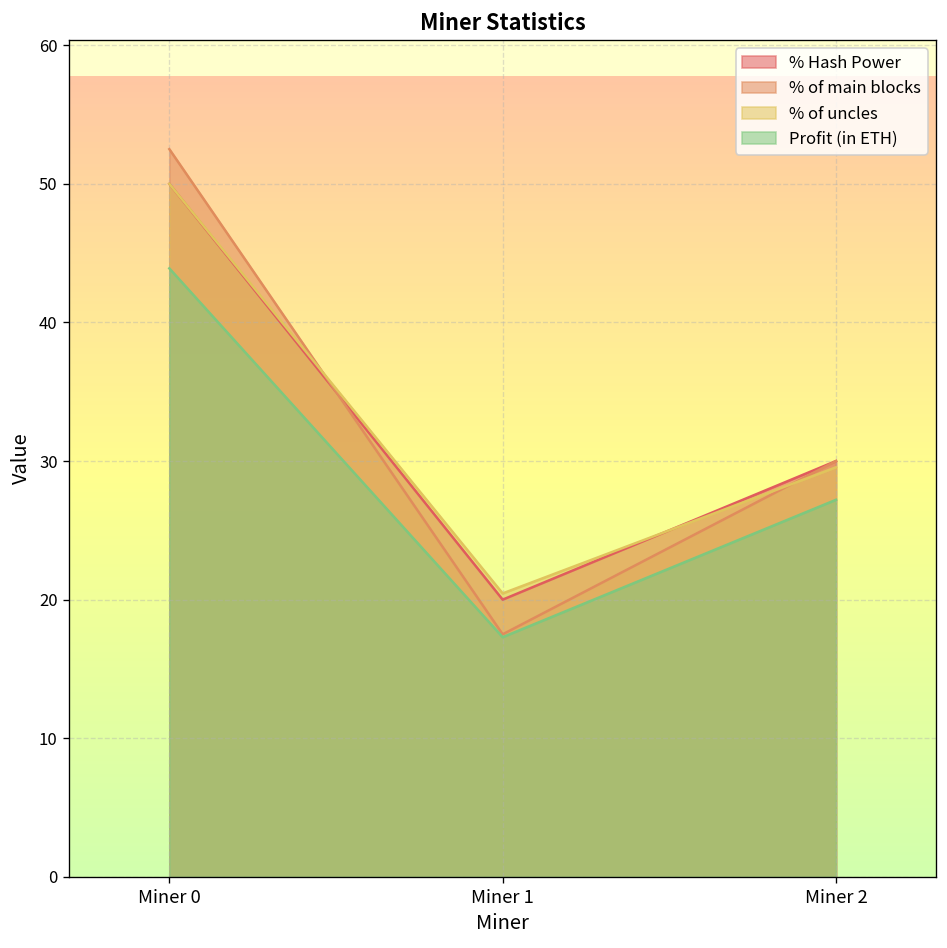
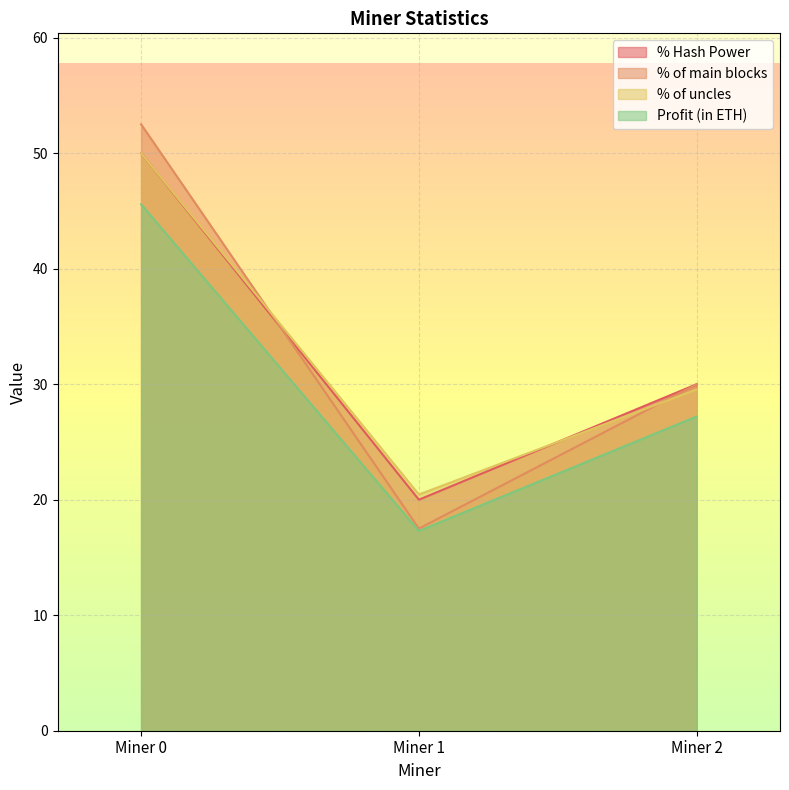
Profit (in ETH), Miner 0: 43.9 -> 45.6
